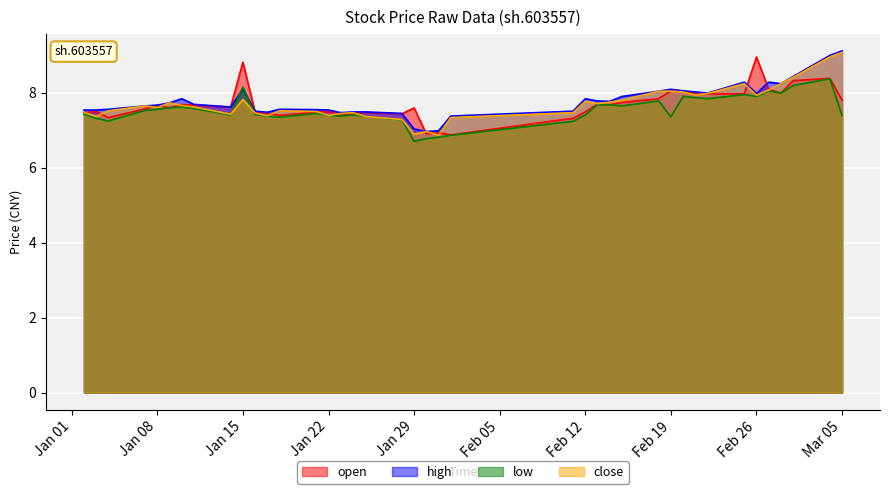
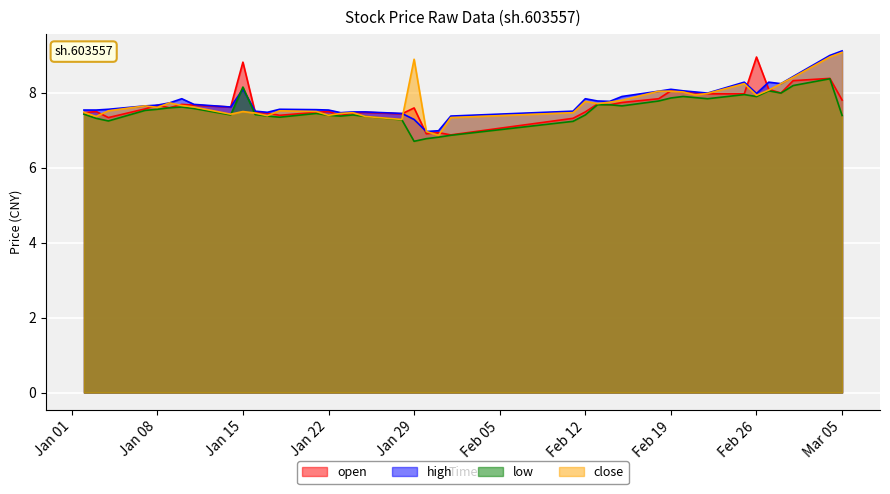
close, Jan 15: 7.8 -> 7.5
high, Jan 29: 7.0 -> 7.3
close, Jan 29: 6.9 -> 8.9
low, Feb 19: 7.4 -> 7.9
